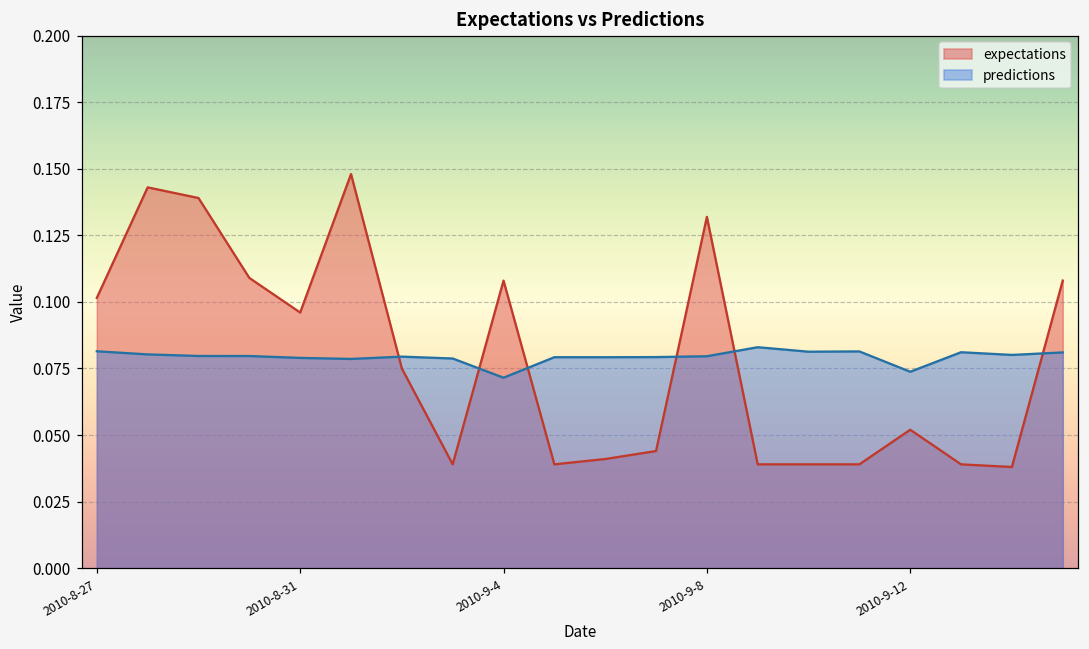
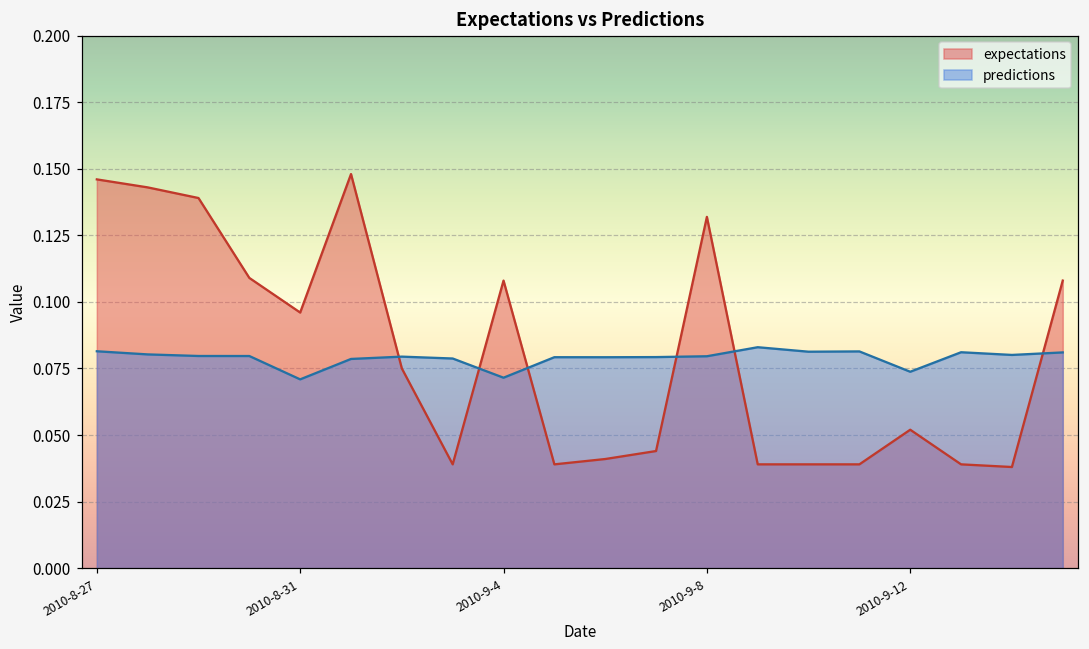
expectations, 2010-8-27: 0.102 -> 0.146
predictions, 2010-8-31: 0.079 -> 0.071
